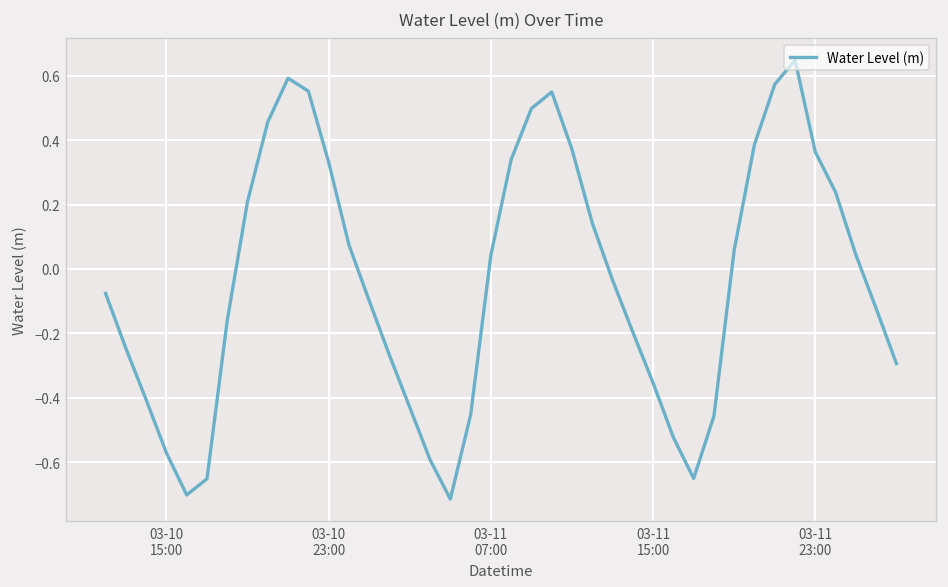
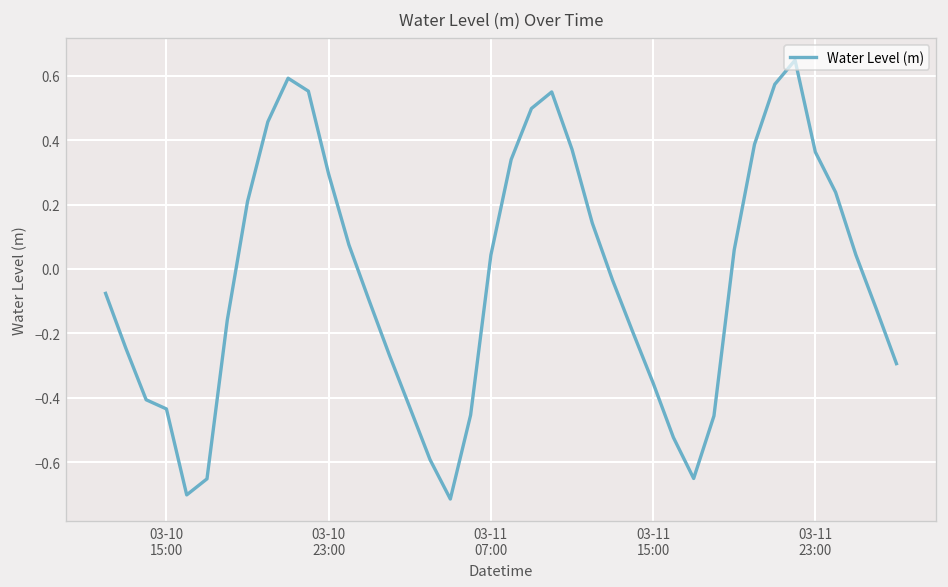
03-10 15:00: -0.57 -> -0.43
03-10 23:00: 0.33 -> 0.29
